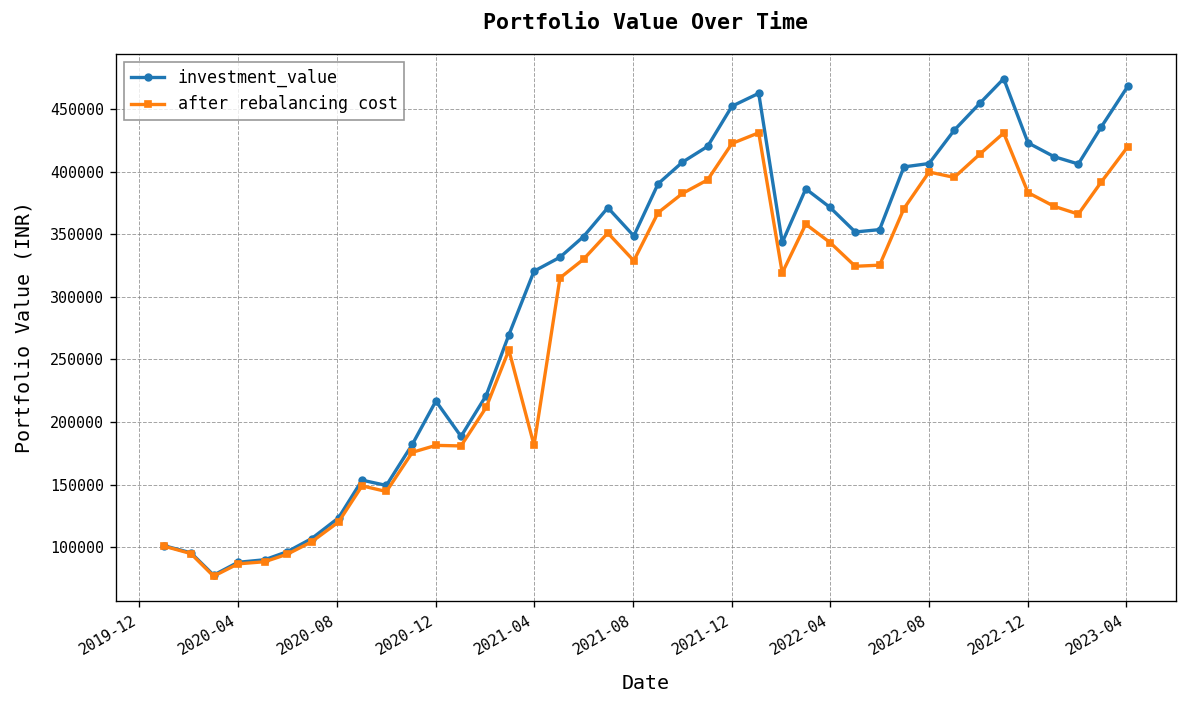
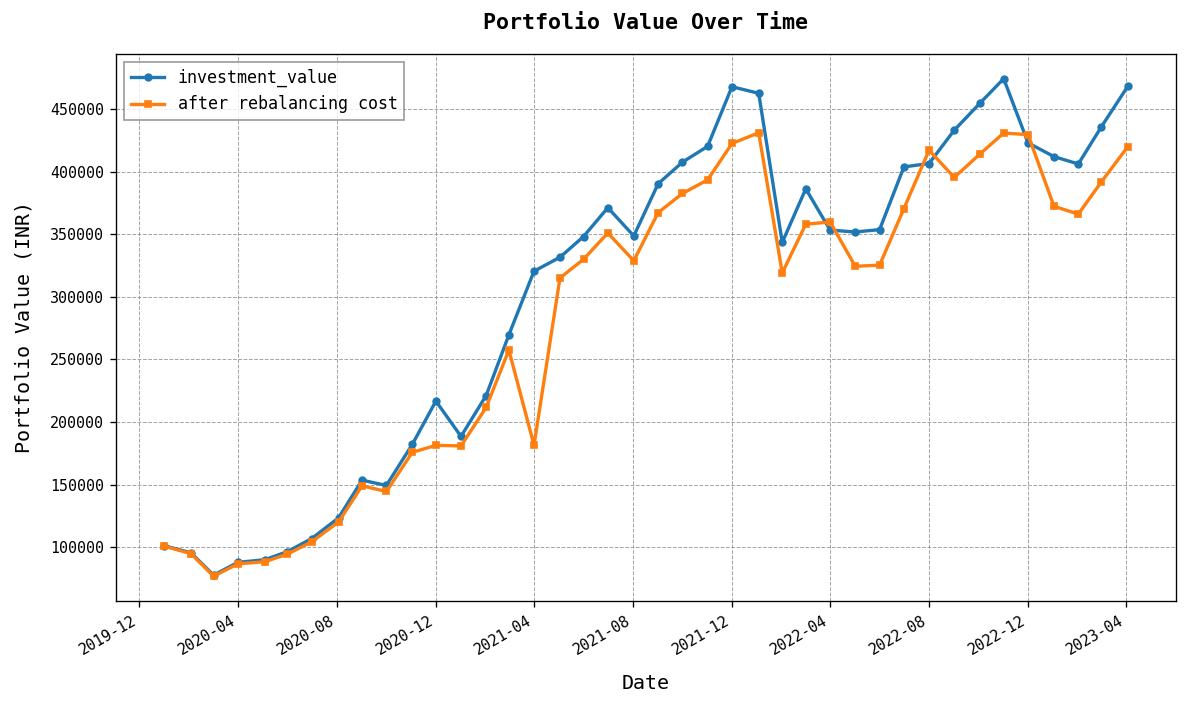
investment_value, 2021-12: 452000 -> 468000
investment_value, 2022-04: 372000 -> 353000
after rebalancing cost, 2022-04: 343000 -> 360000
after rebalancing cost, 2022-08: 400000 -> 417000
after rebalancing cost, 2022-12: 383000 -> 430000
